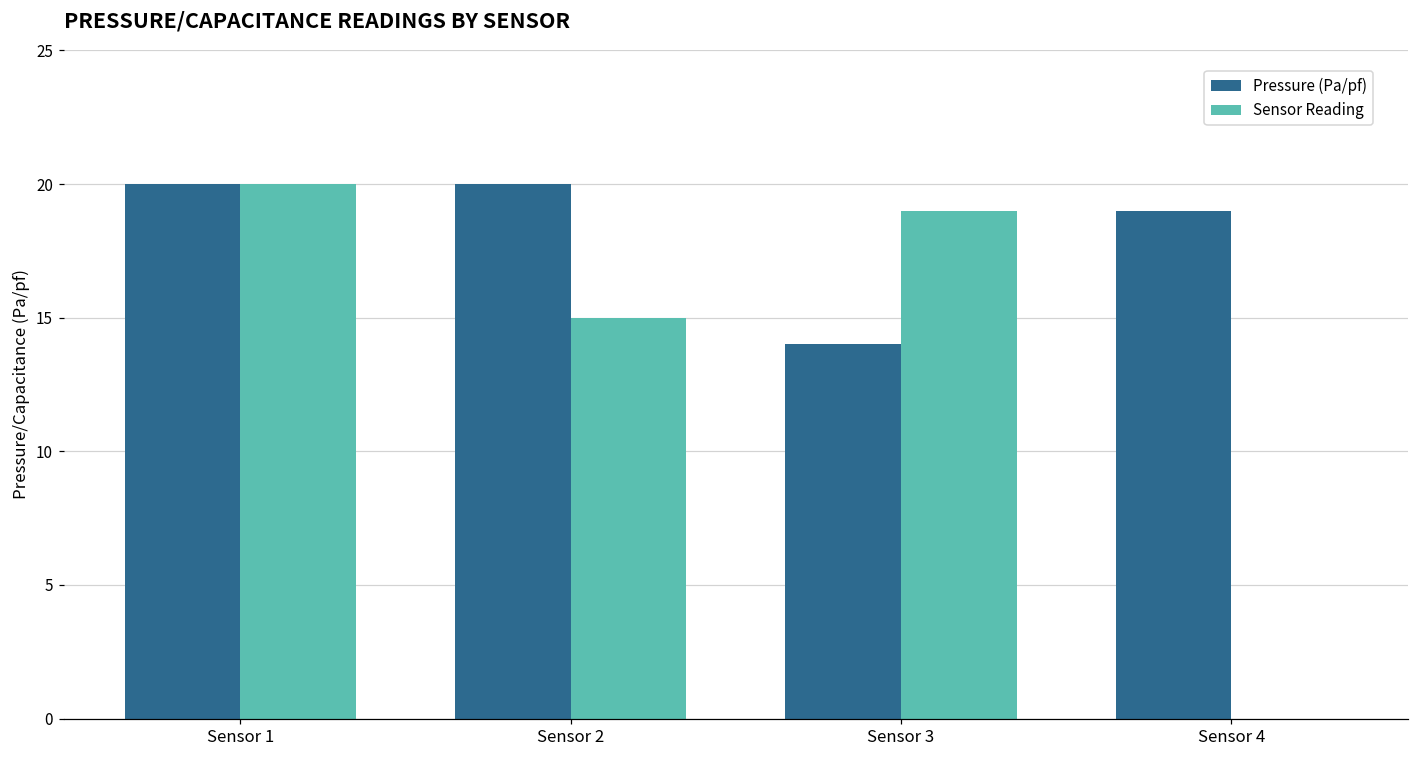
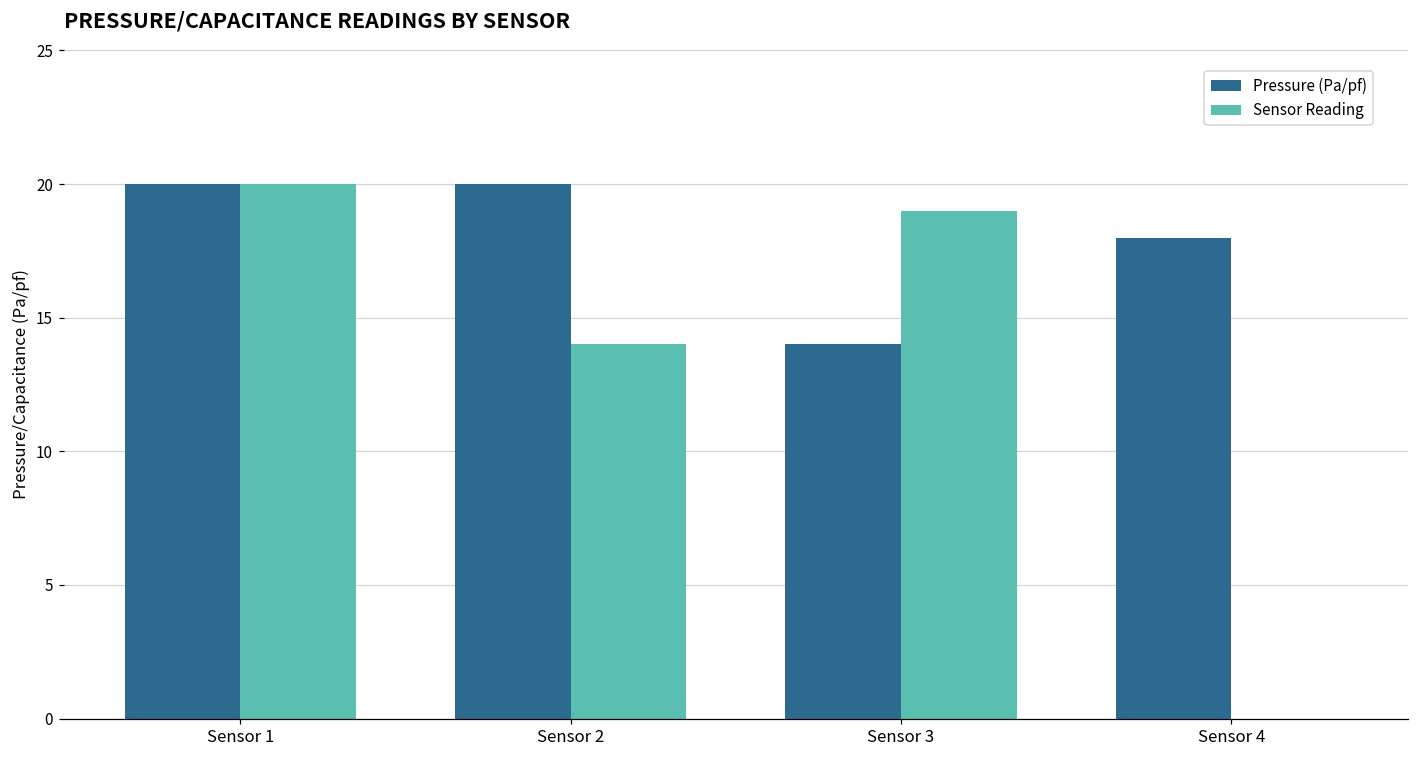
Sensor Reading, Sensor 2: 15 -> 14
Pressure (Pa/pf), Sensor 4: 19 -> 18
